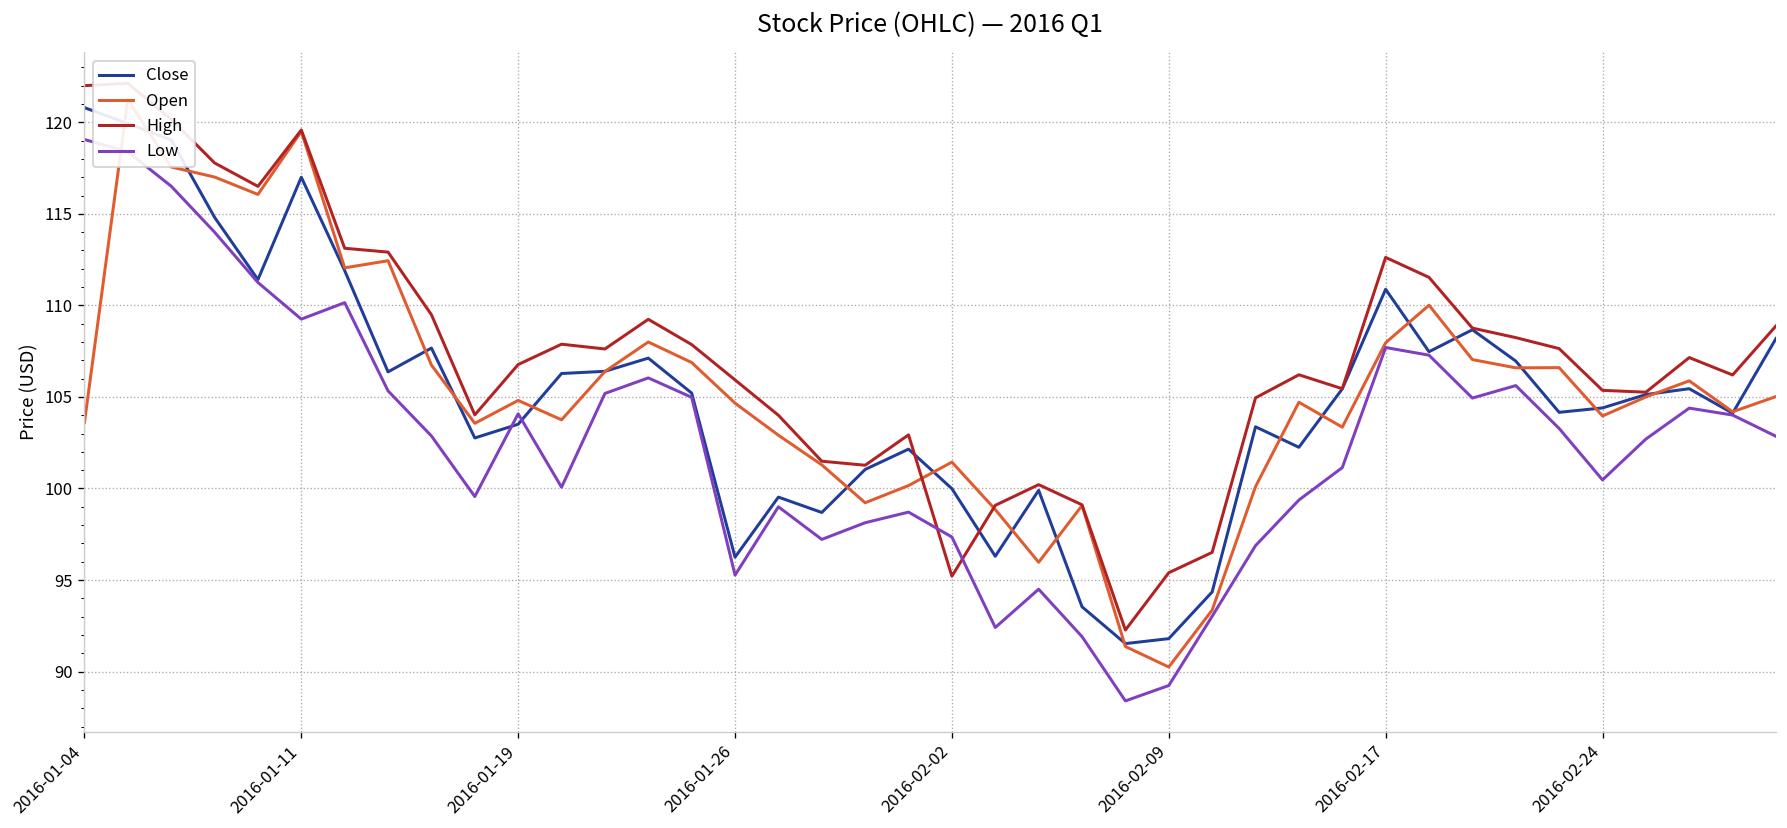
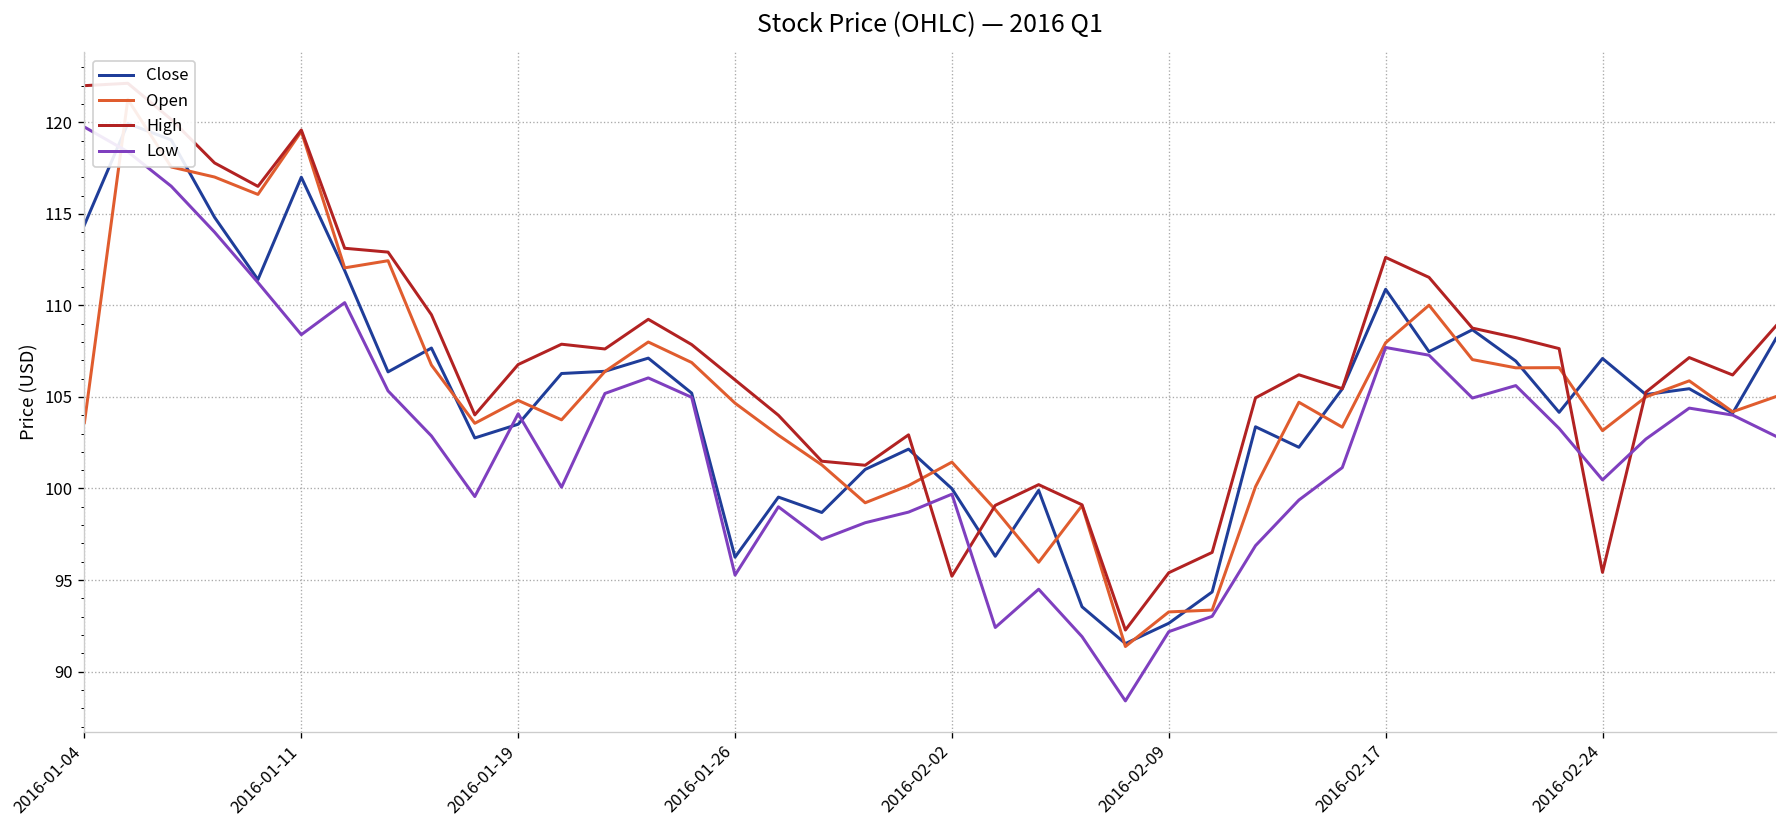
Close, 2016-01-04: 120.8 -> 114.4
Low, 2016-01-04: 119.1 -> 119.7
Low, 2016-01-11: 109.3 -> 108.4
Low, 2016-02-02: 97.4 -> 99.7
Close, 2016-02-09: 91.8 -> 92.6
Open, 2016-02-09: 90.3 -> 93.3
Low, 2016-02-09: 89.2 -> 92.2
Close, 2016-02-24: 104.4 -> 107.1
Open, 2016-02-24: 104.0 -> 103.2
High, 2016-02-24: 105.4 -> 95.4
